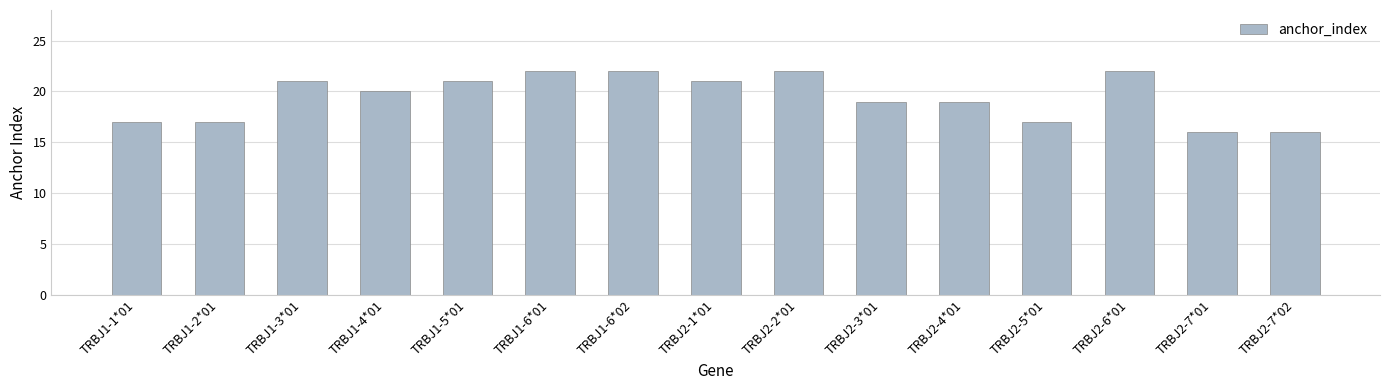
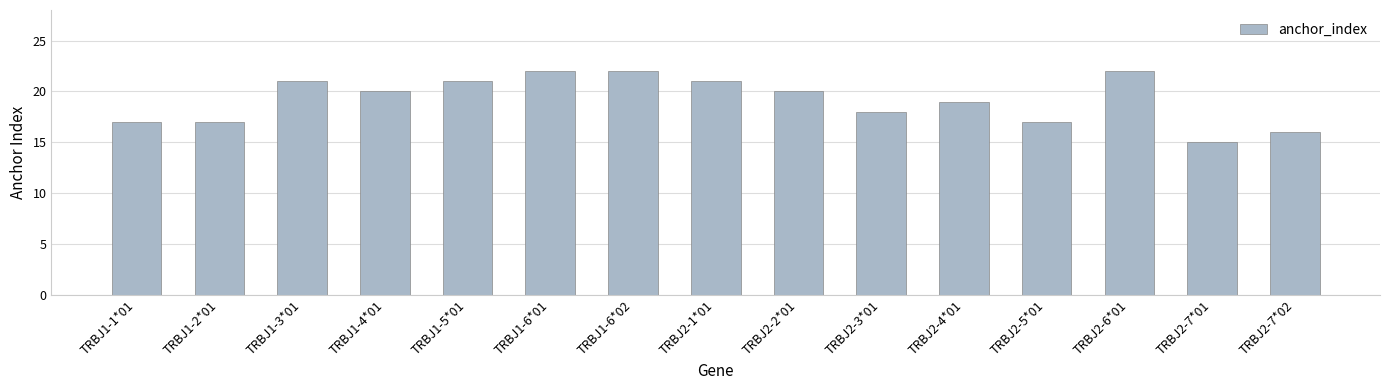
TRBJ2-2*01: 22 -> 20
TRBJ2-3*01: 19 -> 18
TRBJ2-7*01: 16 -> 15
